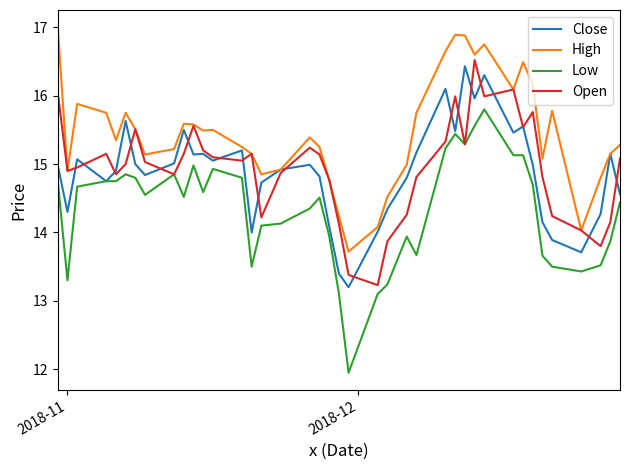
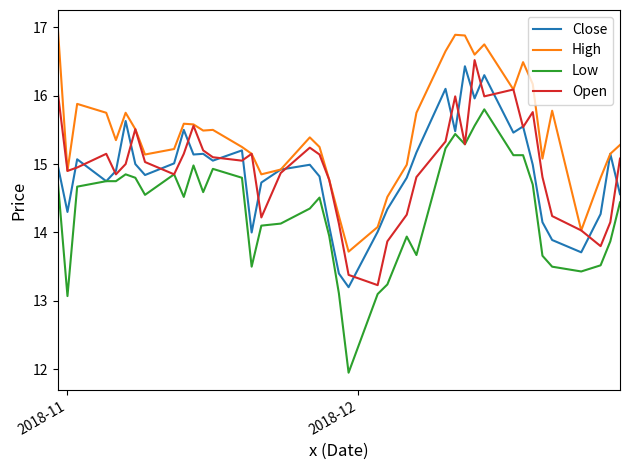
Low, 2018-11: 13.3 -> 13.1
